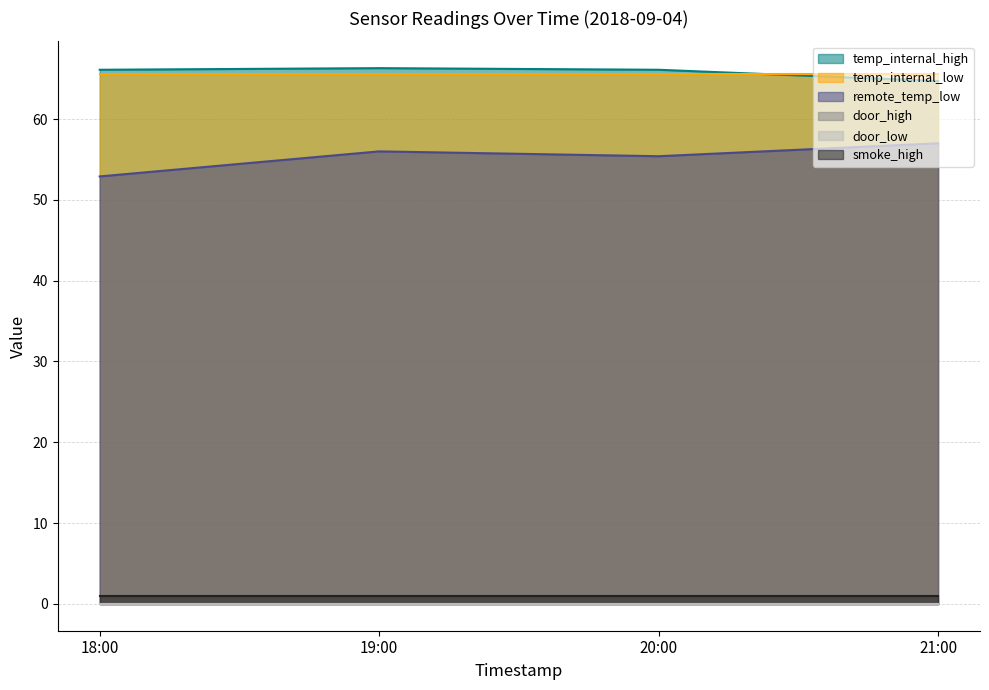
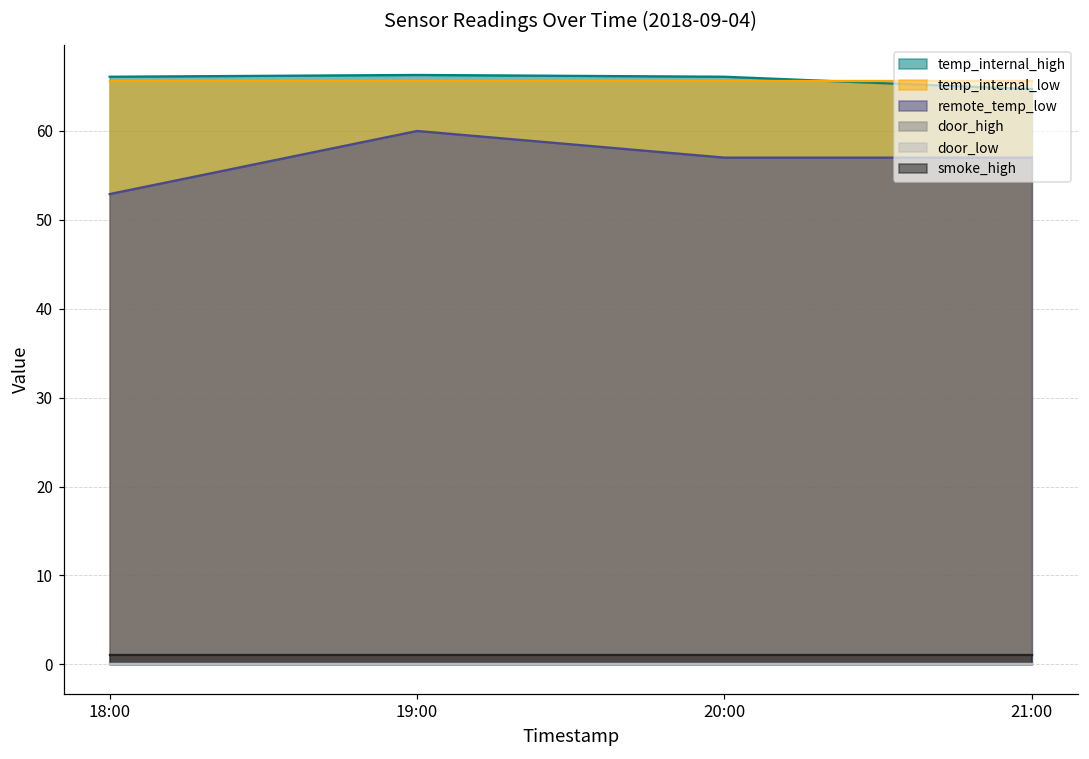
remote_temp_low, 19:00: 56 -> 60
remote_temp_low, 20:00: 55 -> 57
